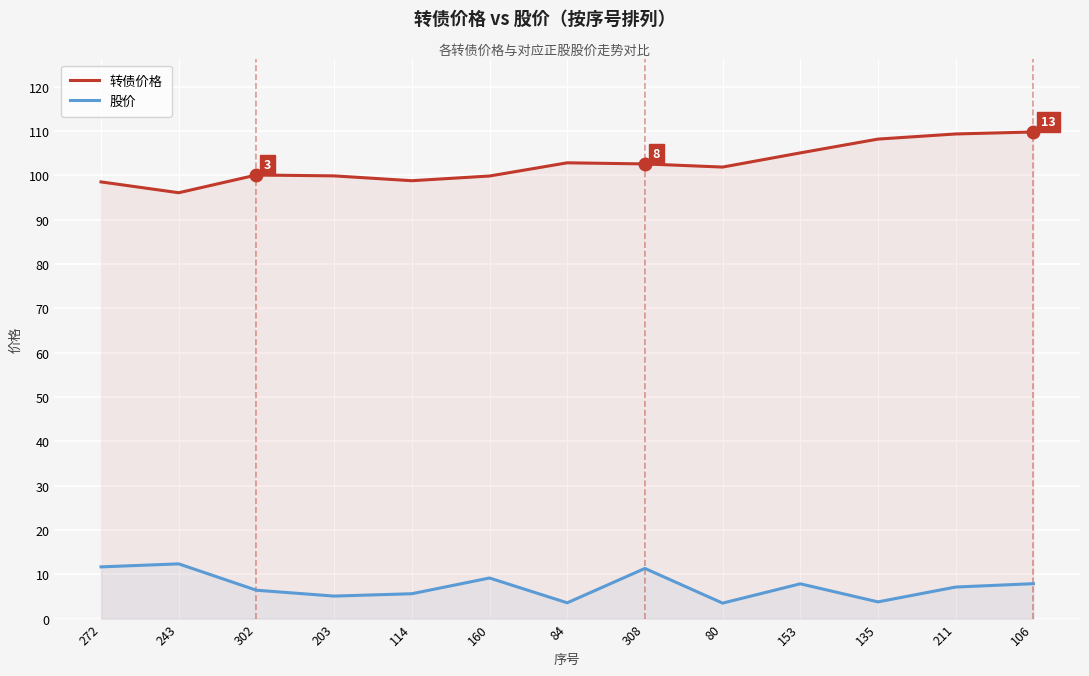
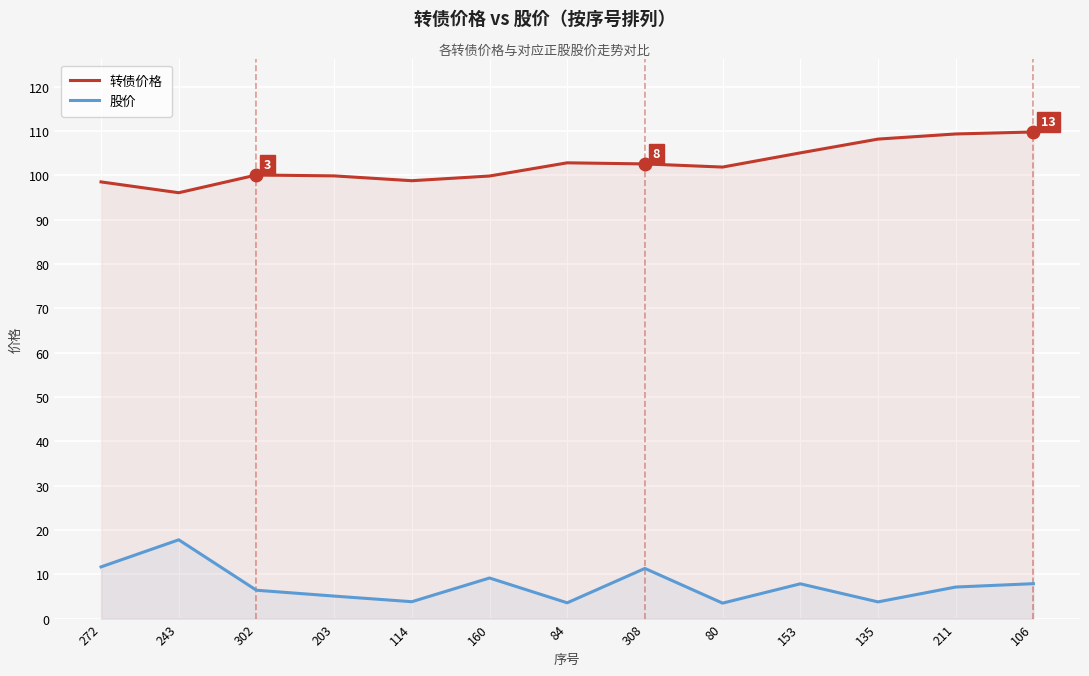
股价, 243: 12 -> 18
股价, 114: 6 -> 4
